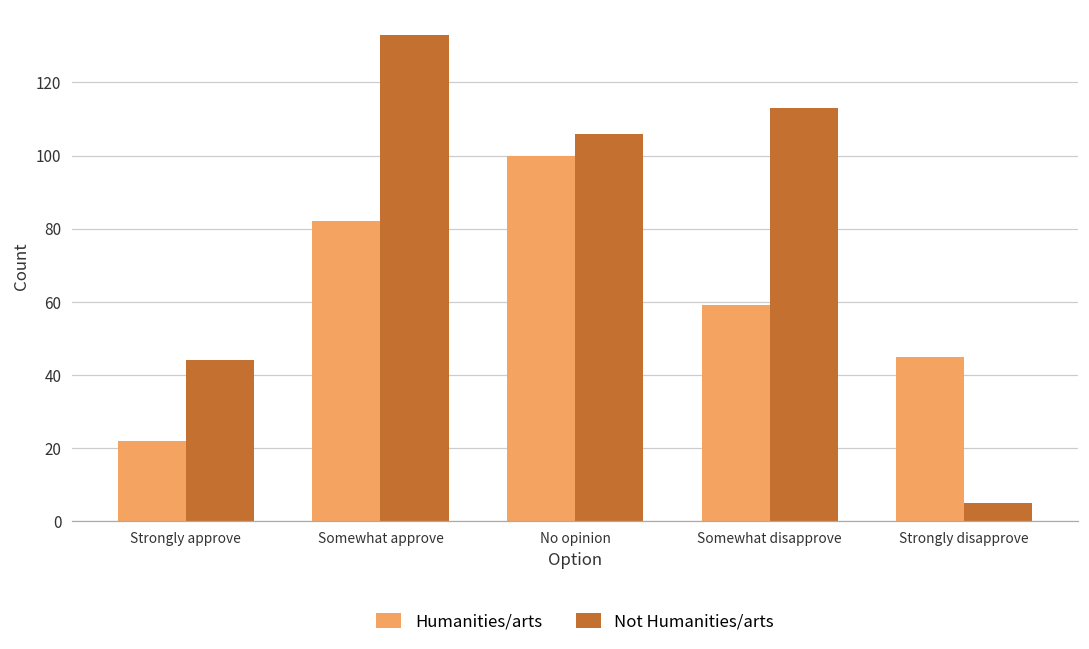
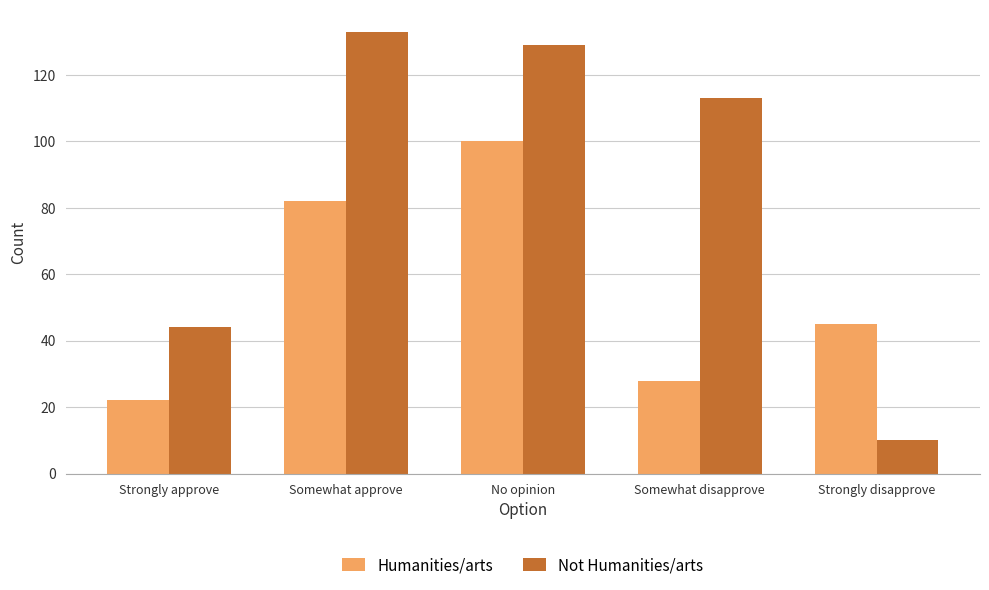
Not Humanities/arts, No opinion: 106 -> 129
Humanities/arts, Somewhat disapprove: 59 -> 28
Not Humanities/arts, Strongly disapprove: 5 -> 10
